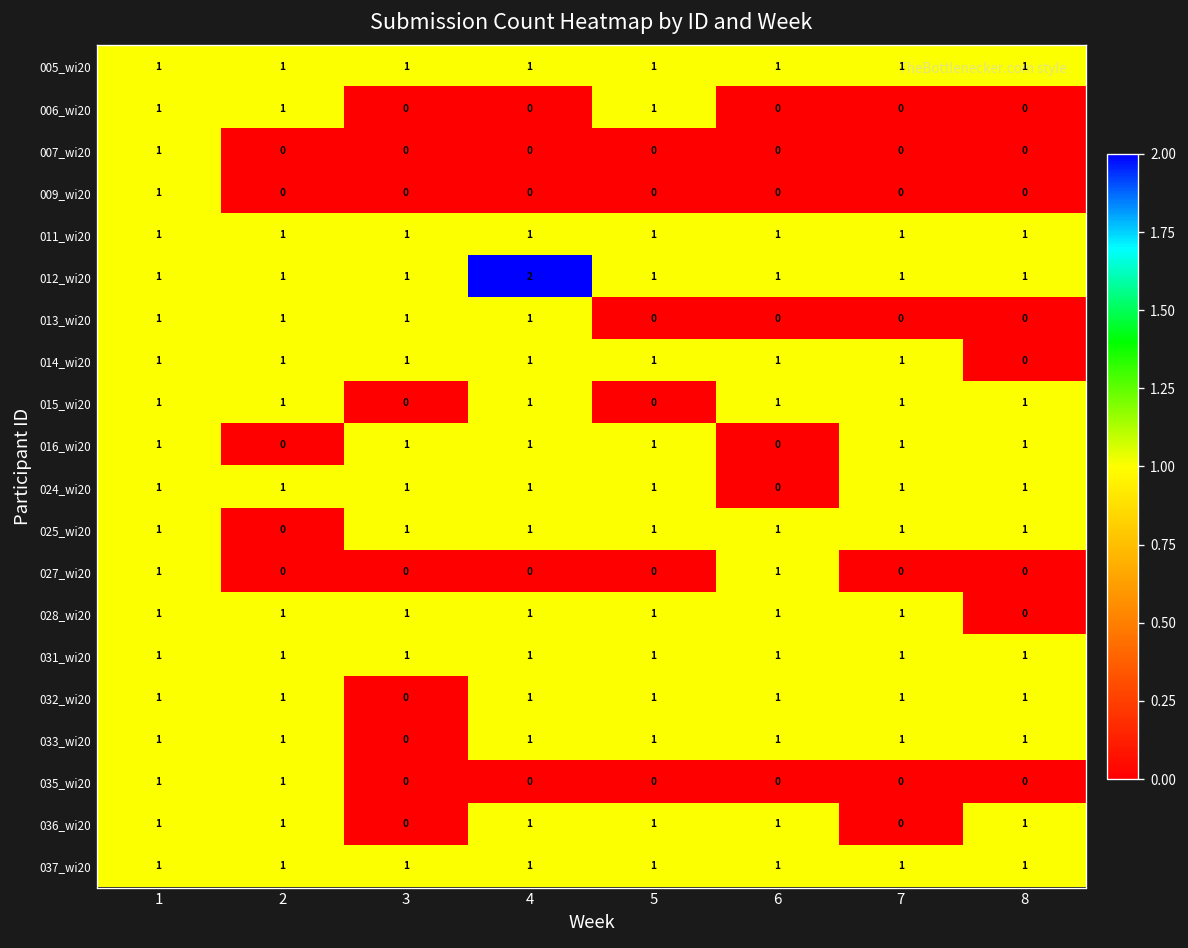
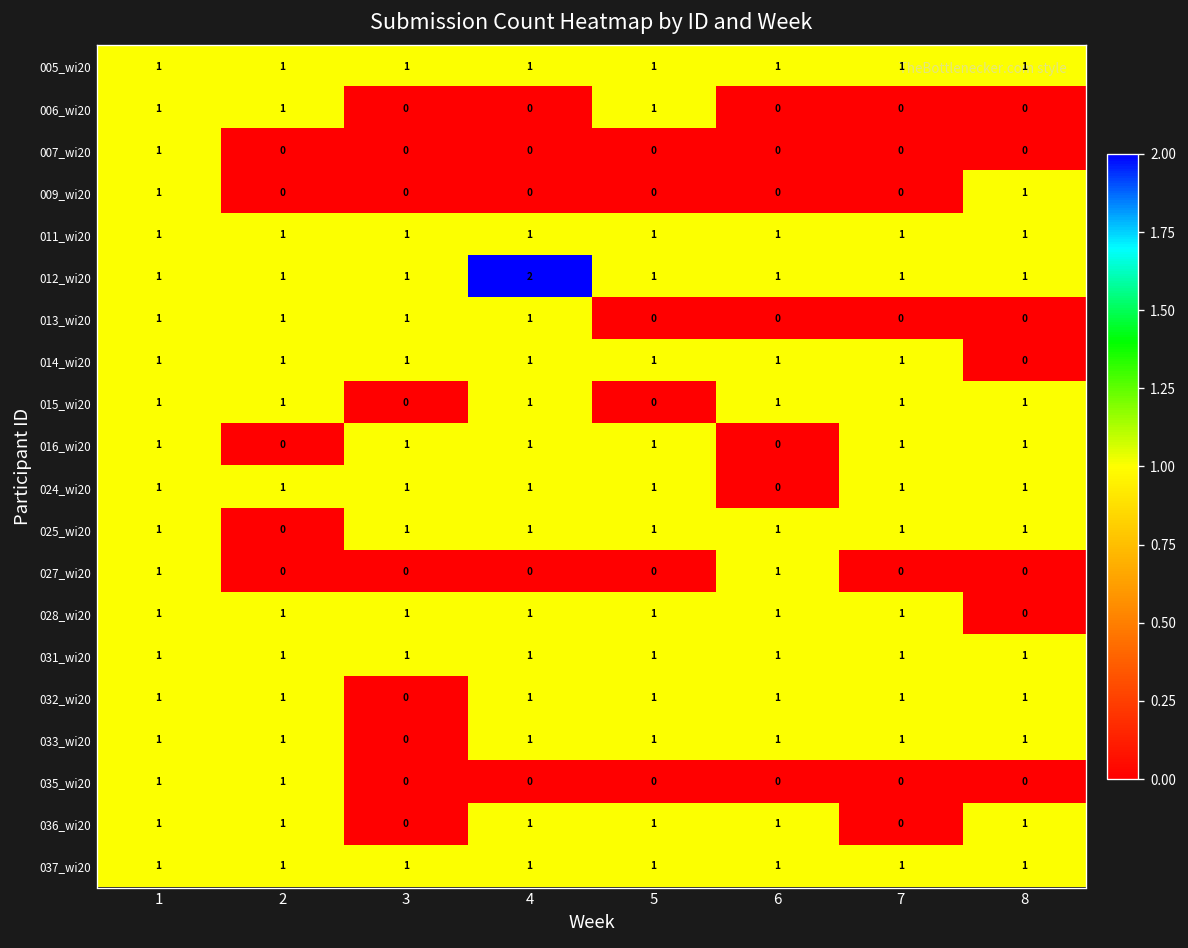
009_wi20, 8: 0 -> 1
